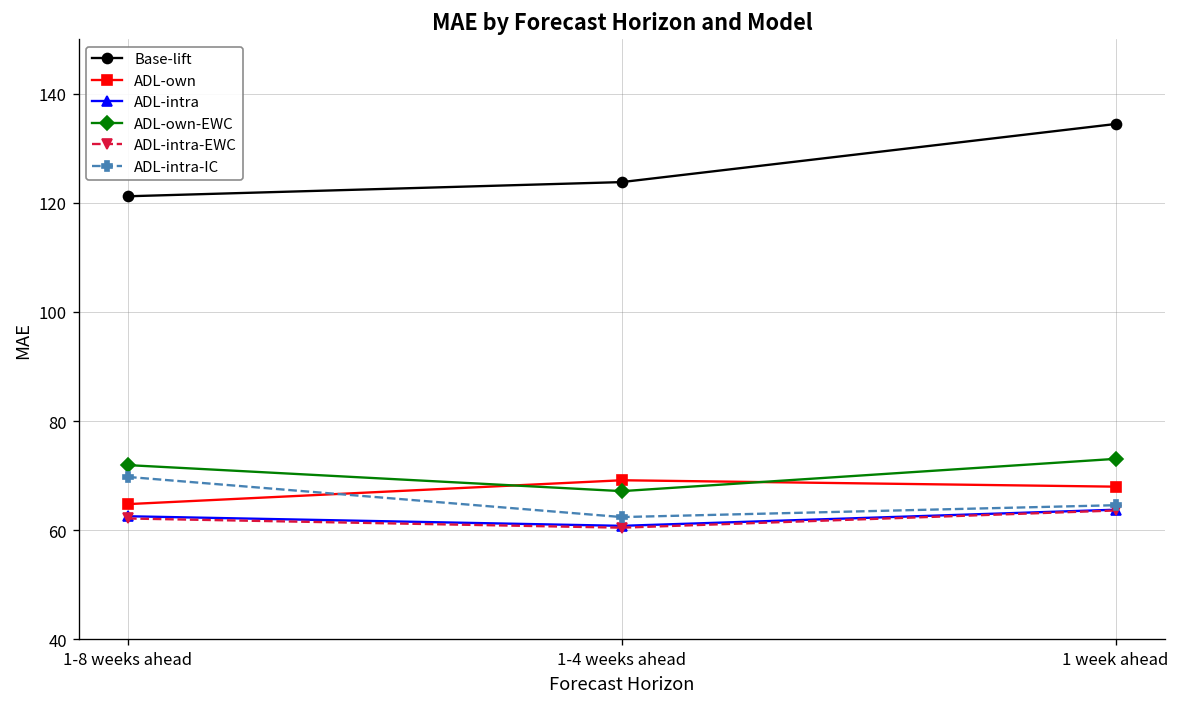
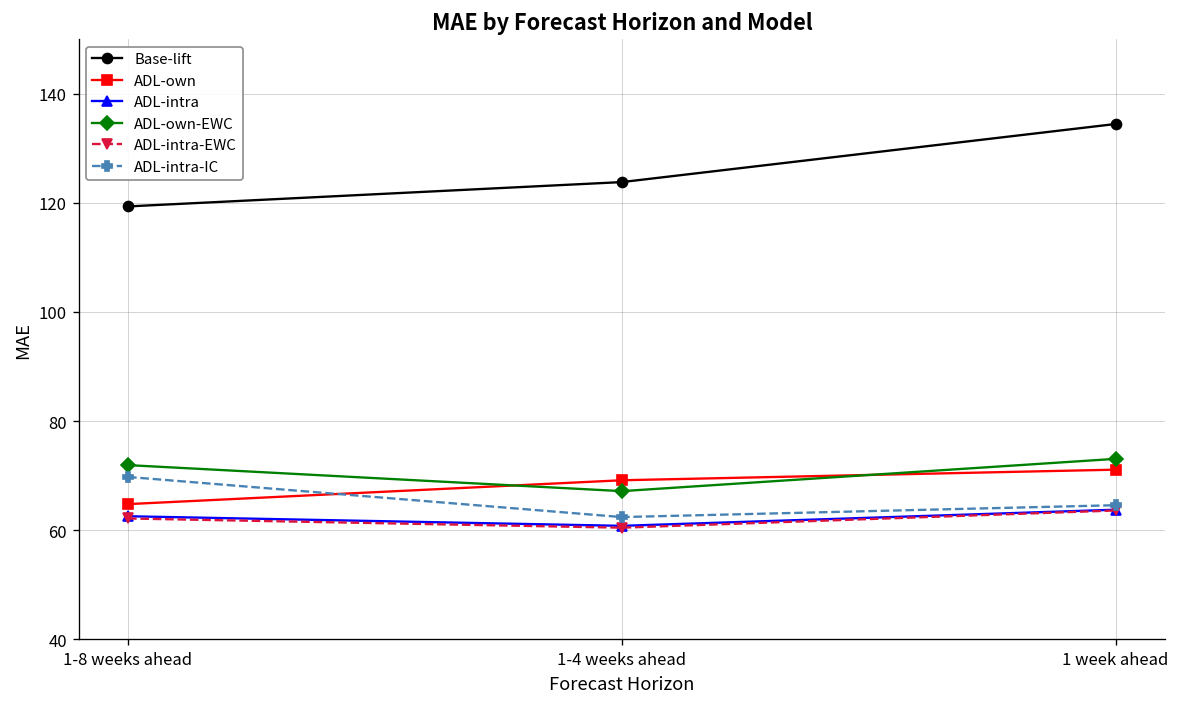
Base-lift, 1-8 weeks ahead: 121 -> 119
ADL-own, 1 week ahead: 68 -> 71
